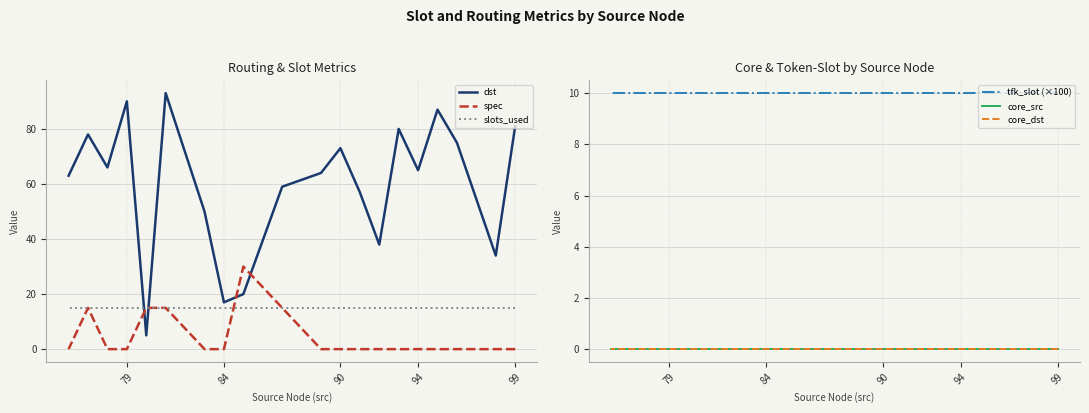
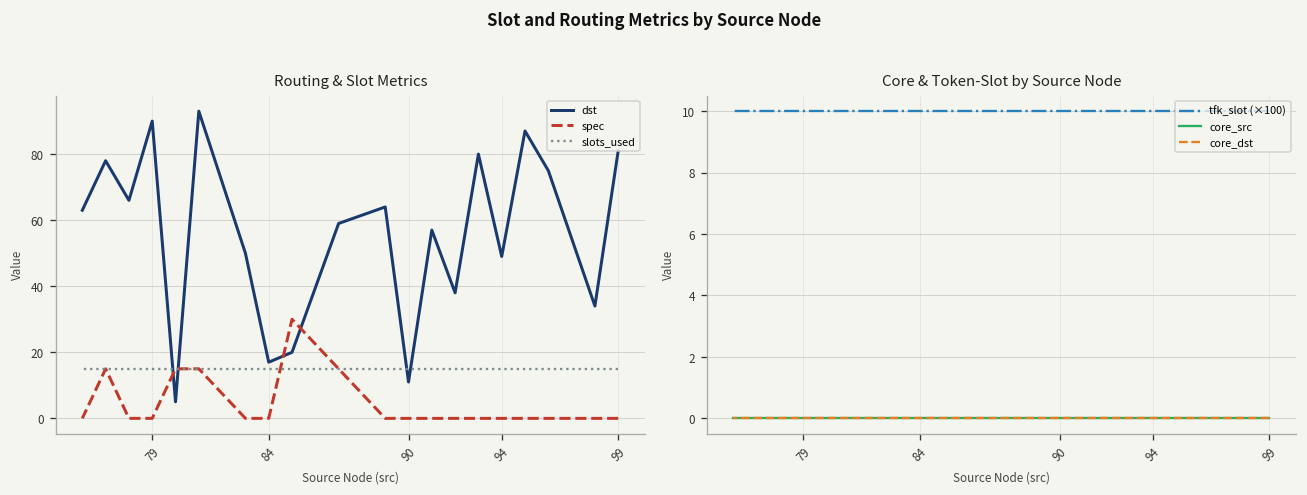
Routing & Slot Metrics, dst, 90: 73 -> 11
Routing & Slot Metrics, dst, 94: 65 -> 49
